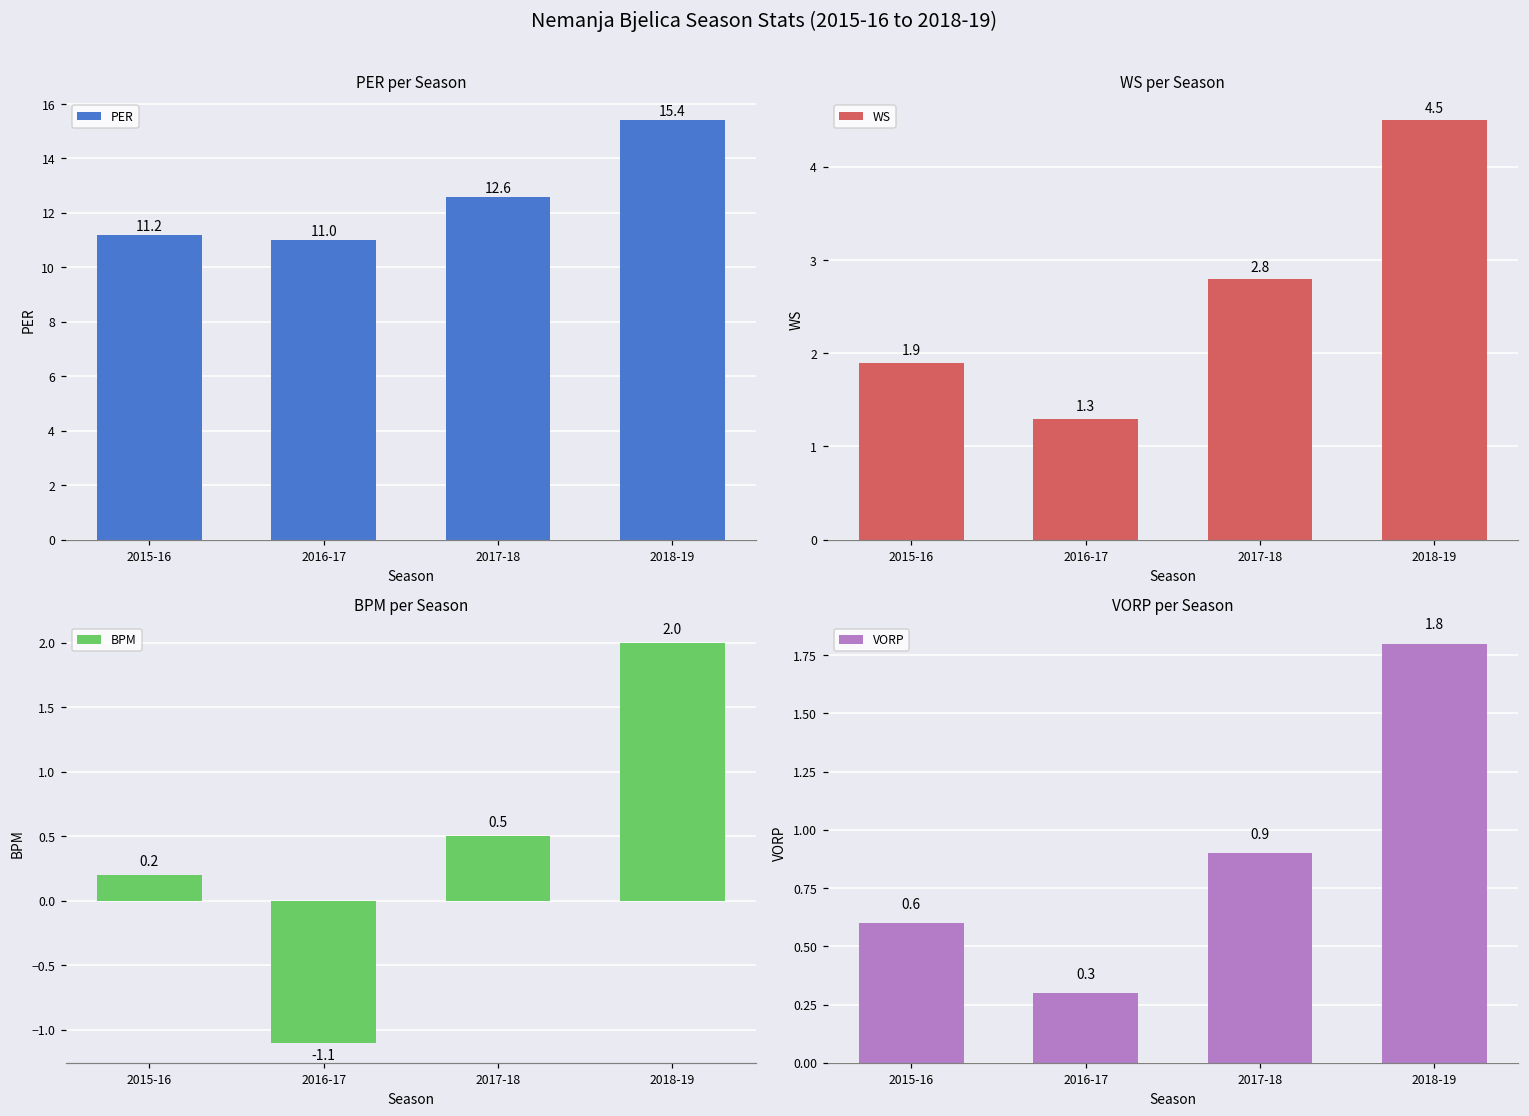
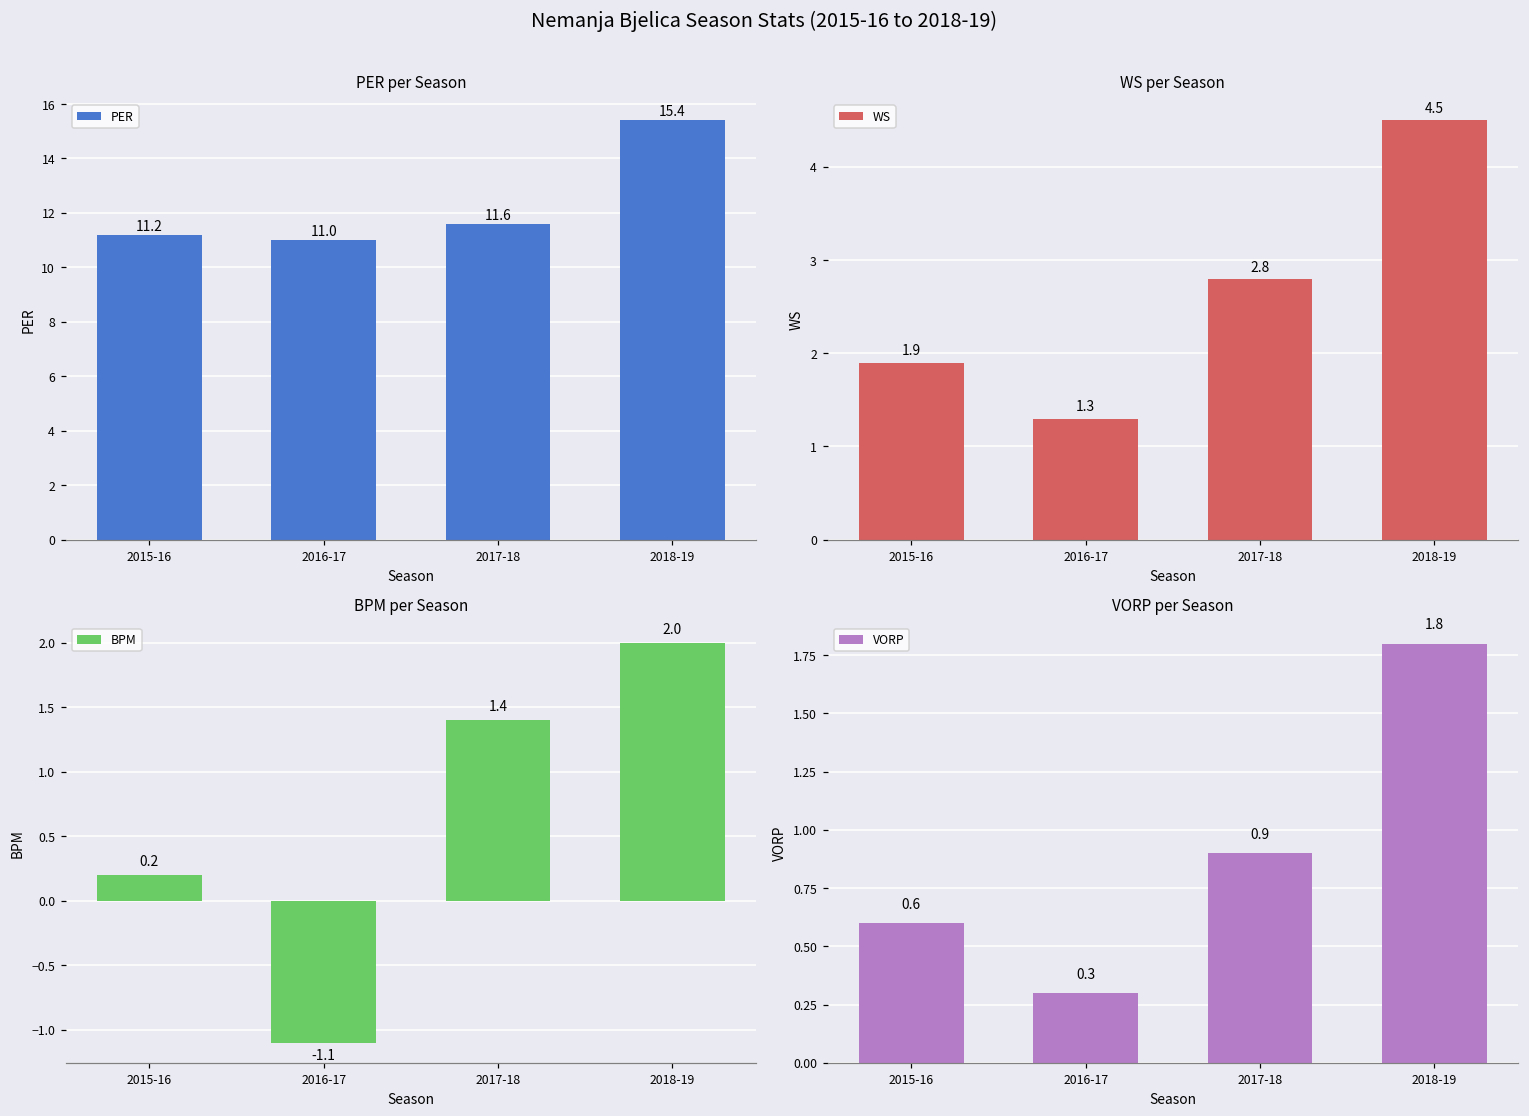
PER per Season, 2017-18: 12.6 -> 11.6
BPM per Season, 2017-18: 0.5 -> 1.4
